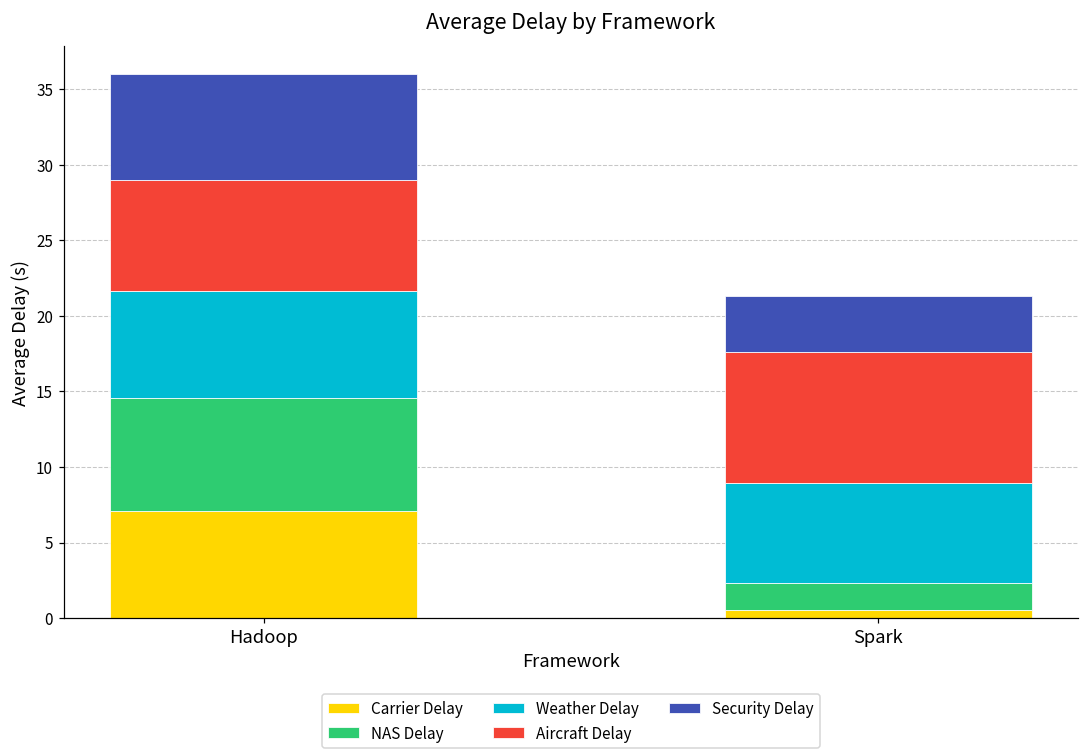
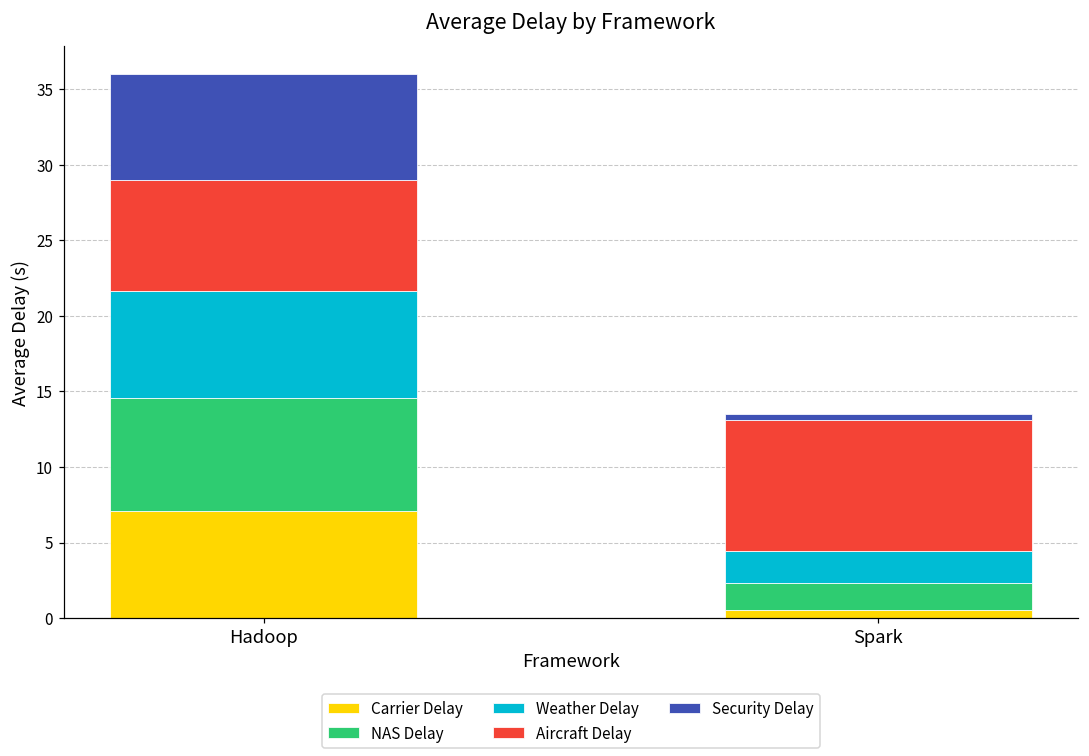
Weather Delay, Spark: 6.7 -> 2.1
Security Delay, Spark: 3.7 -> 0.4
